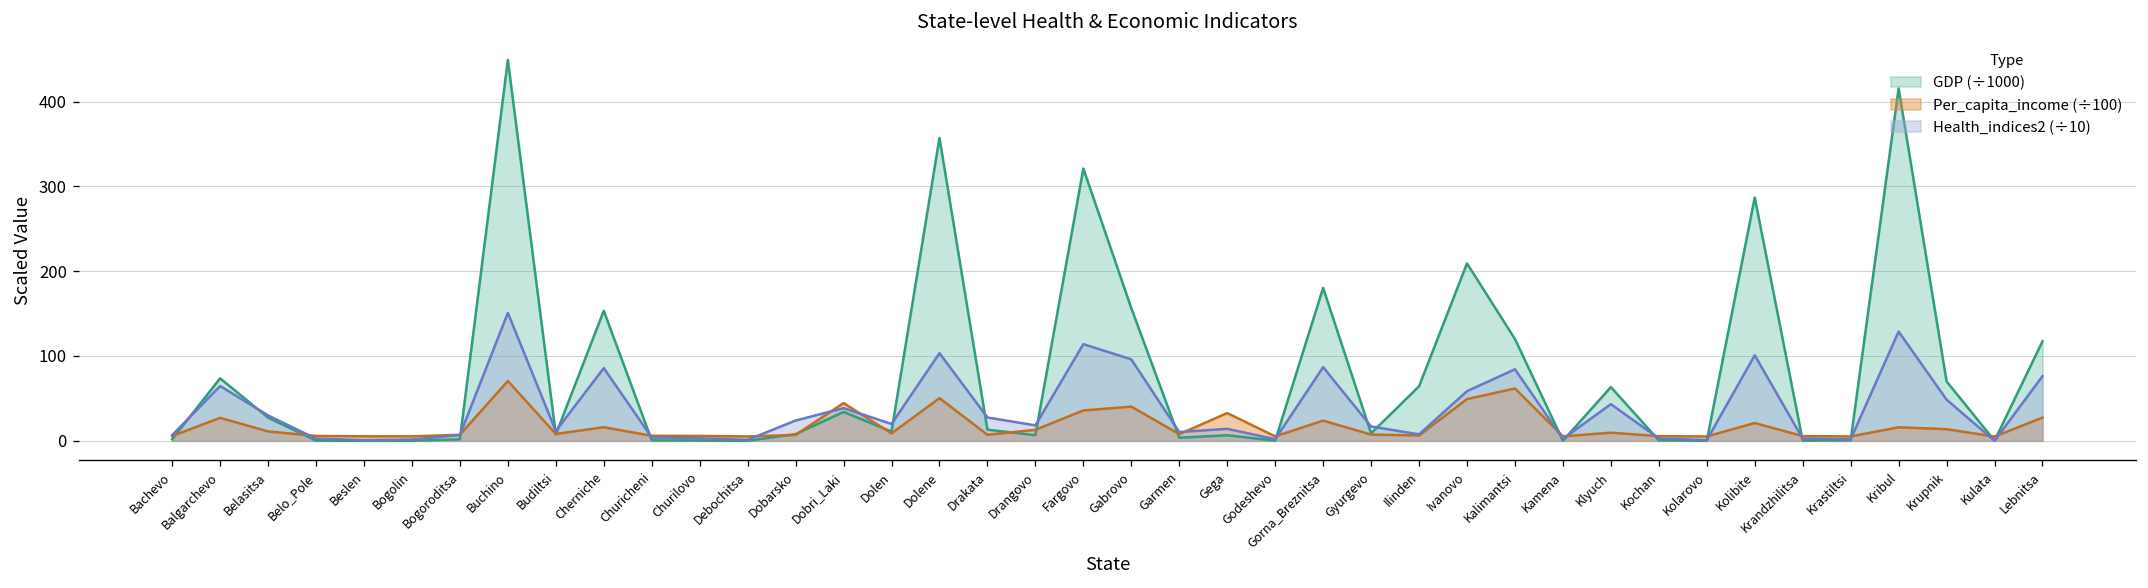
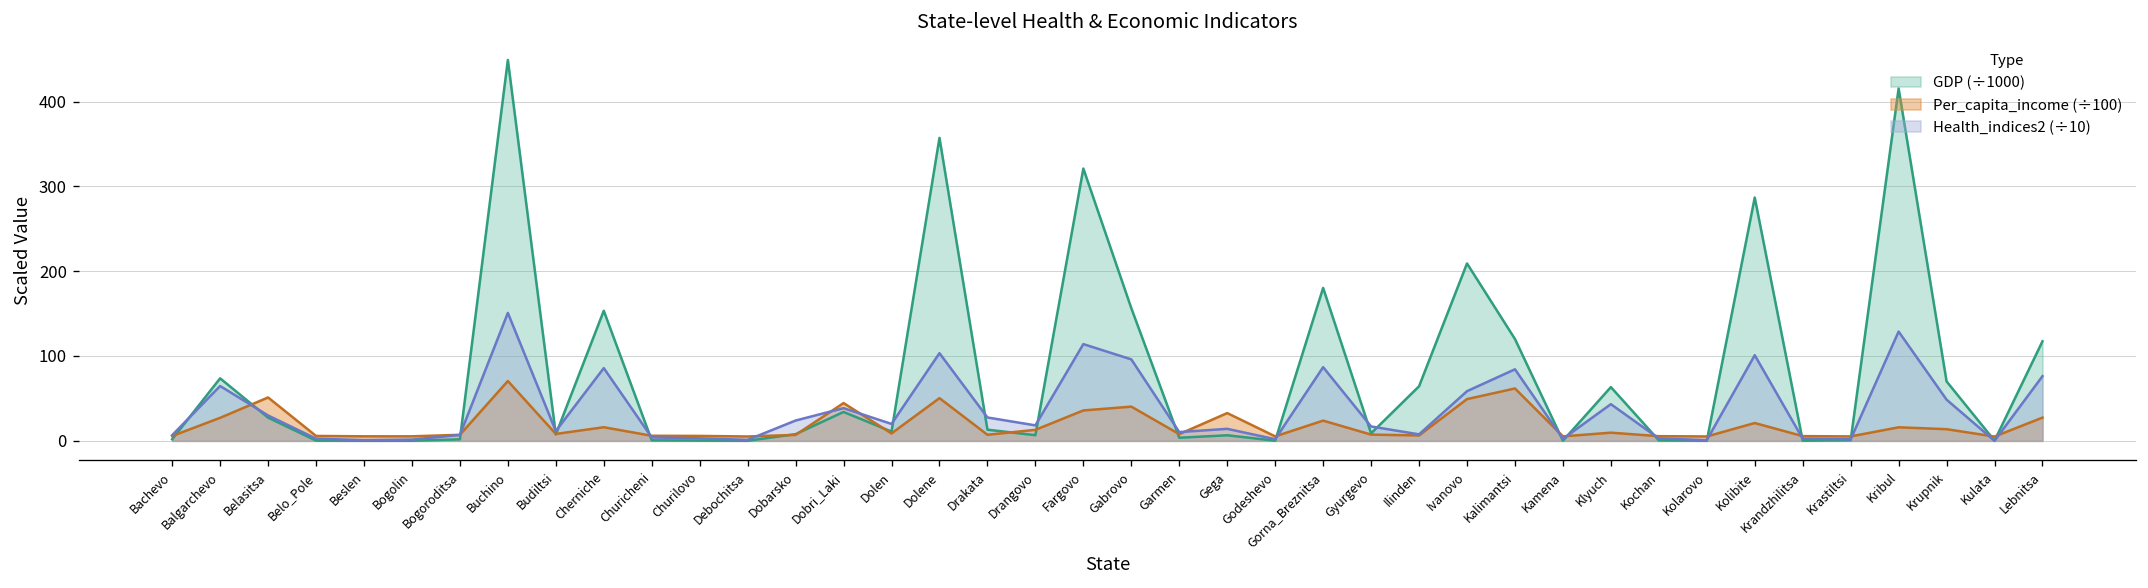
Per_capita_income (÷100), Belasitsa: 10 -> 50
